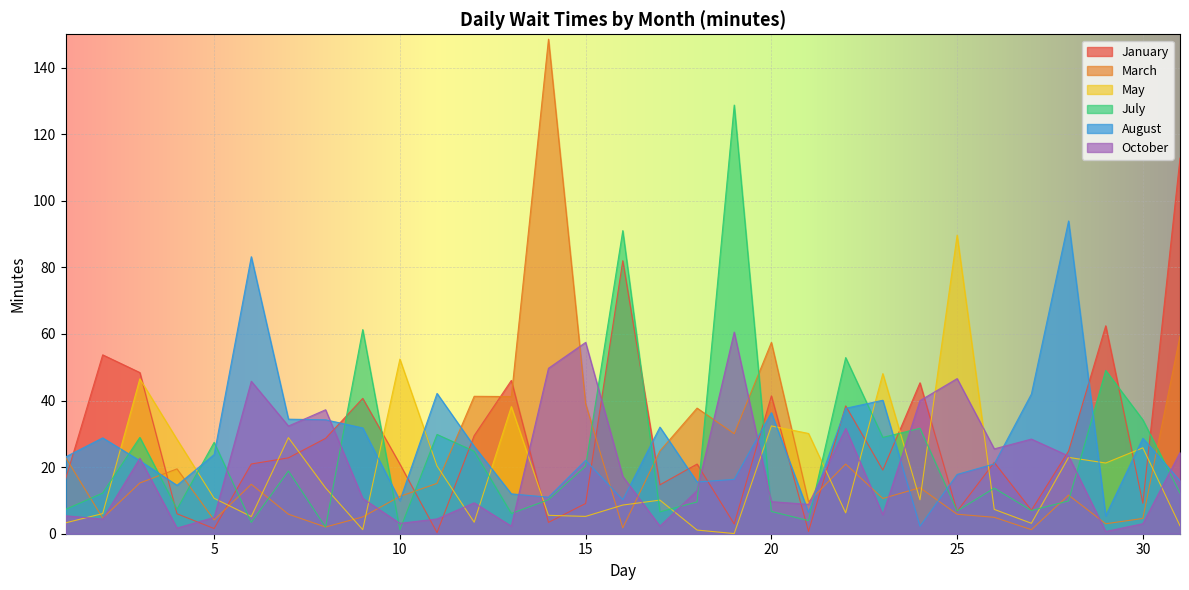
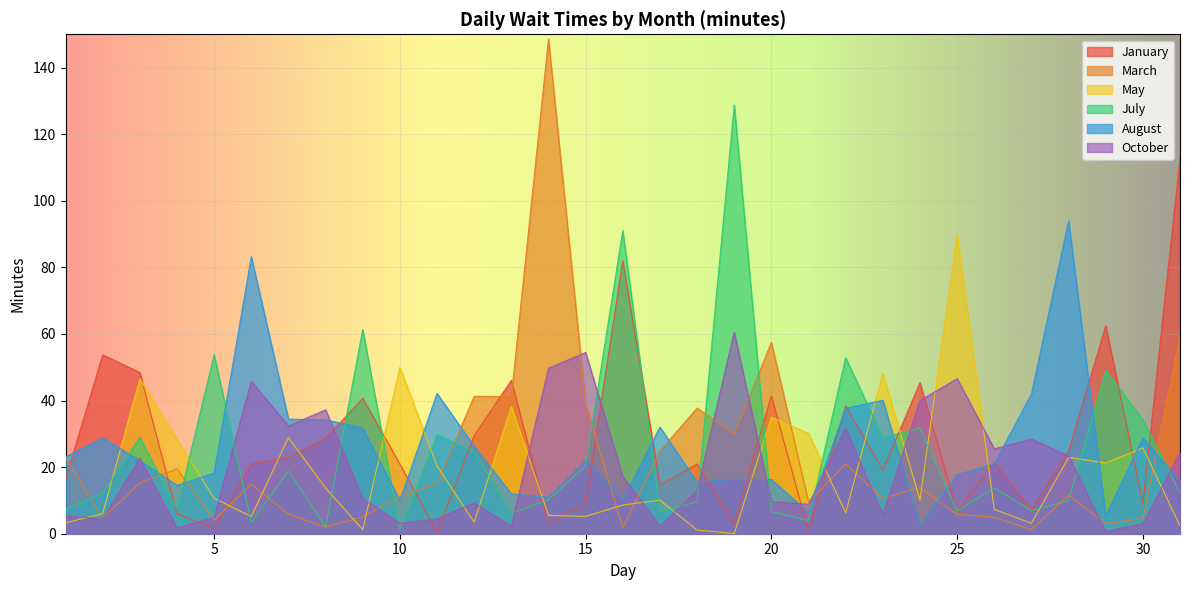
July, 5: 27 -> 54
August, 5: 24 -> 18
May, 10: 52 -> 50
October, 15: 57 -> 54
May, 20: 32 -> 35
August, 20: 36 -> 16
